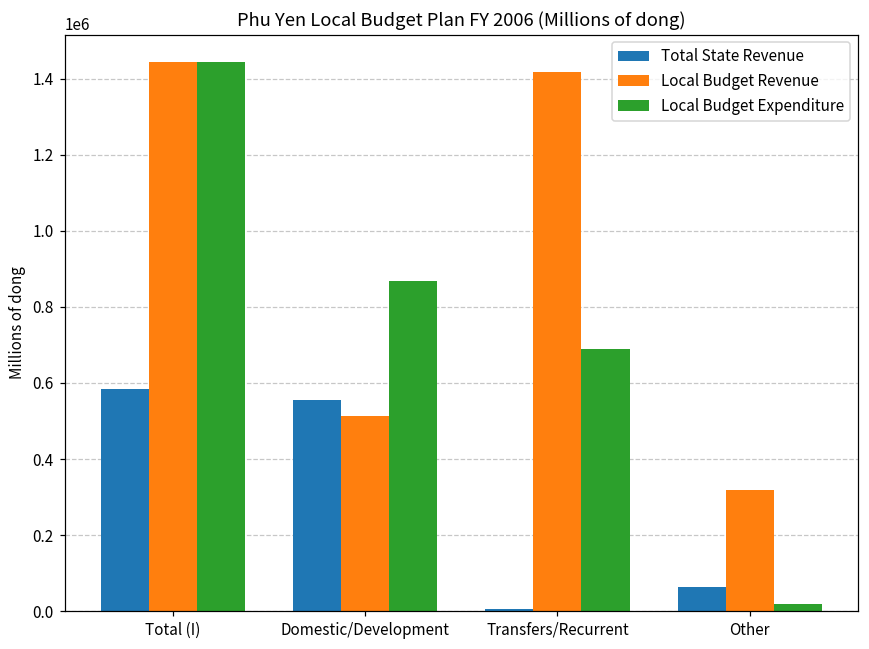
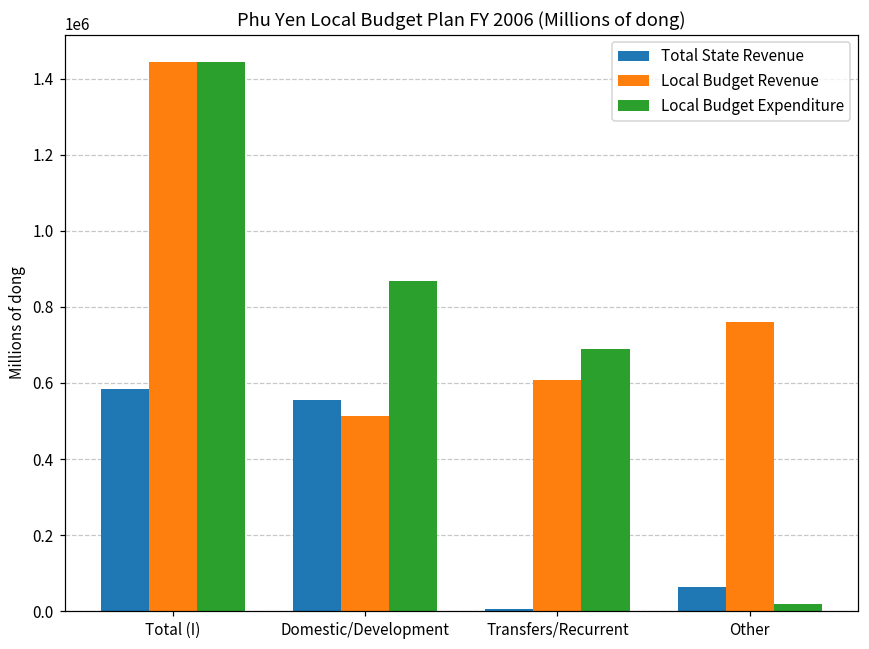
Local Budget Revenue, Transfers/Recurrent: 1420000 -> 610000
Local Budget Revenue, Other: 320000 -> 760000
